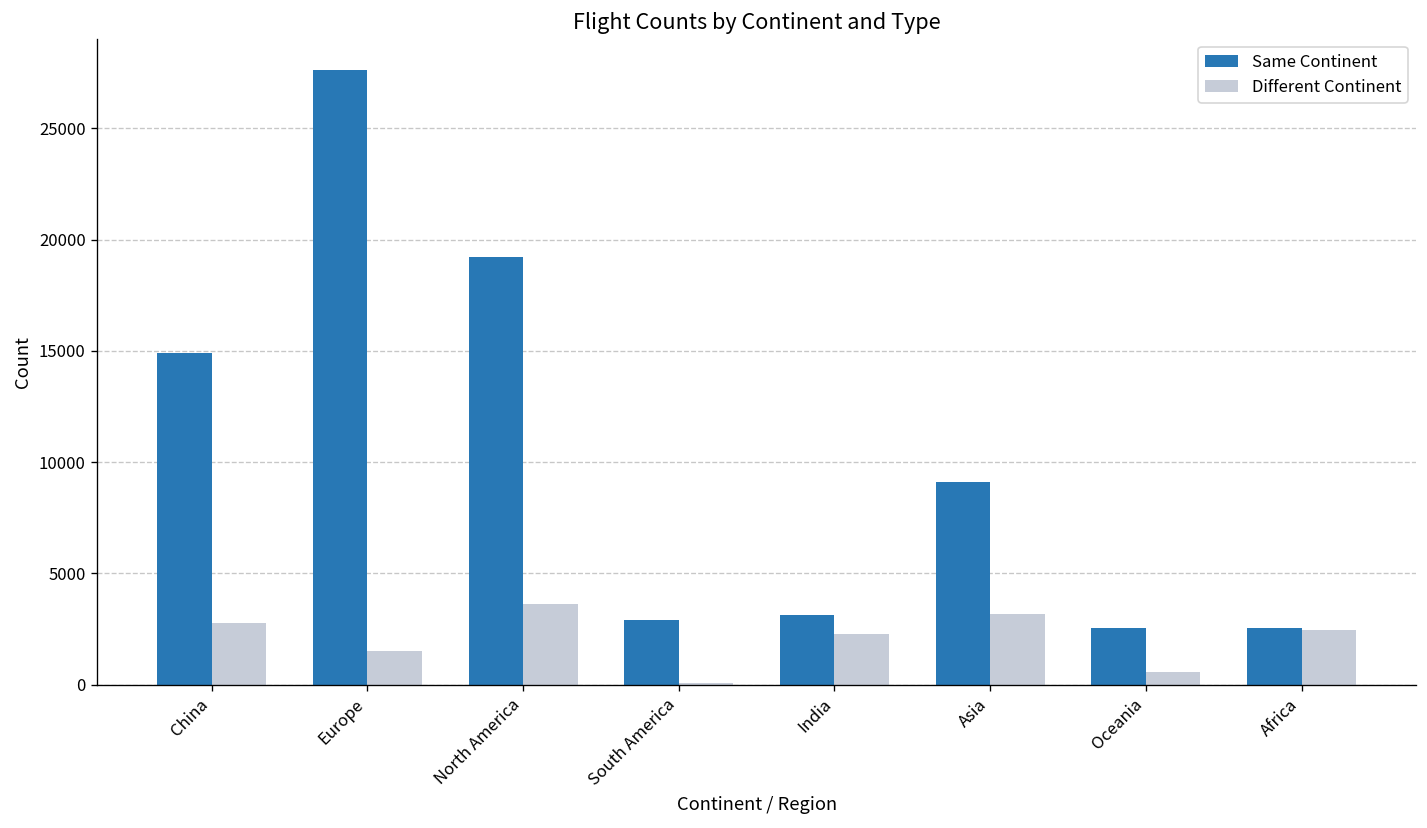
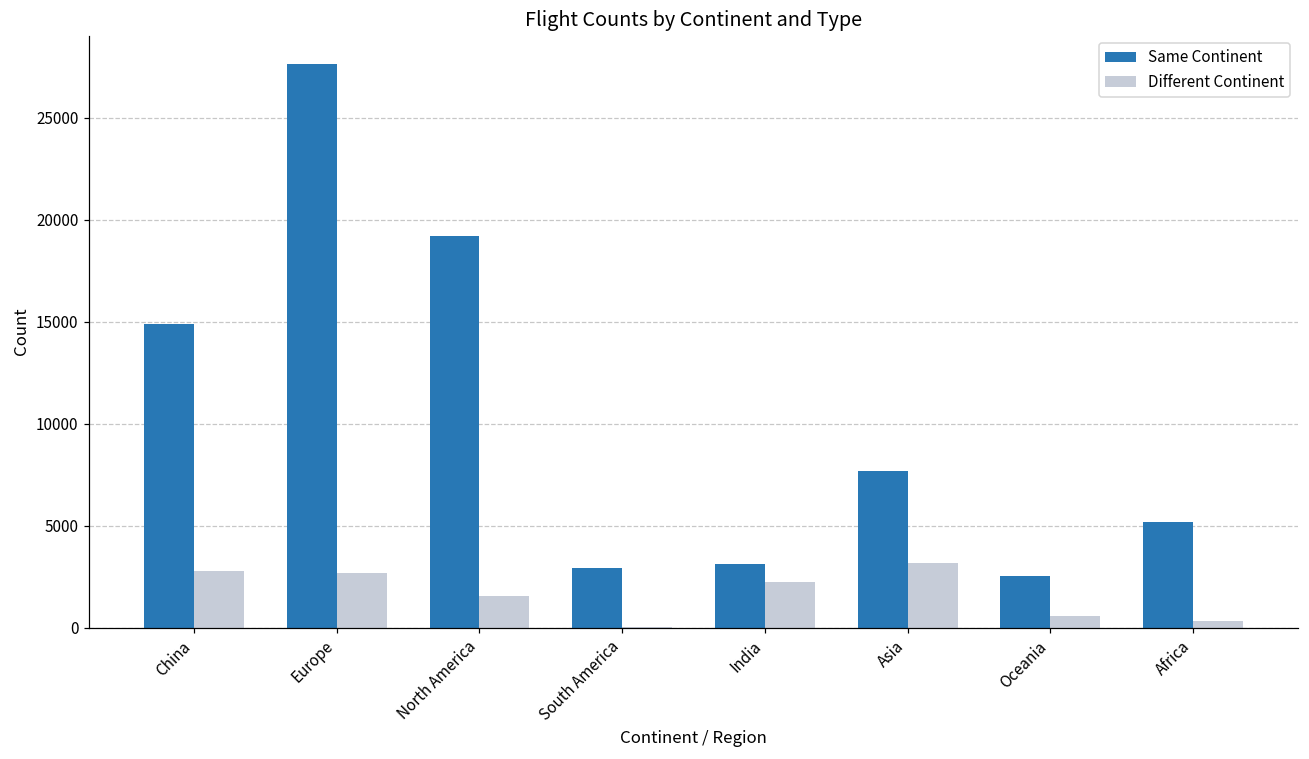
Different Continent, Europe: 1500 -> 2700
Different Continent, North America: 3600 -> 1600
Same Continent, Asia: 9100 -> 7700
Same Continent, Africa: 2600 -> 5200
Different Continent, Africa: 2500 -> 300
